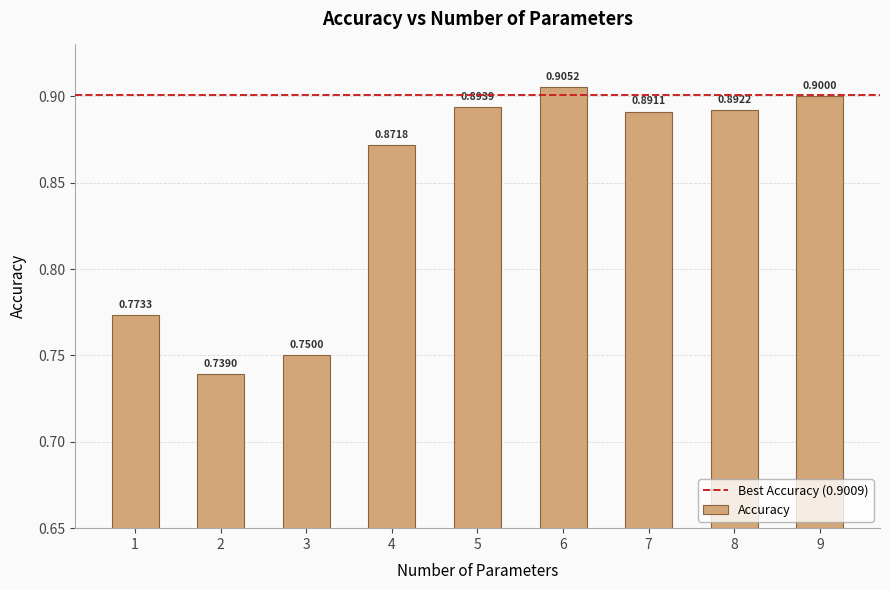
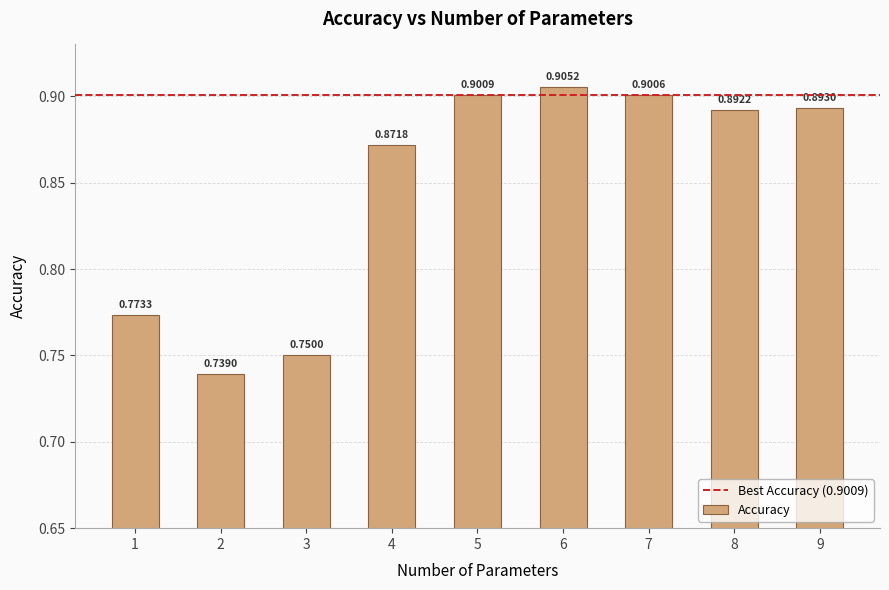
5: 0.8939 -> 0.9009
7: 0.8911 -> 0.9006
9: 0.9000 -> 0.8930
